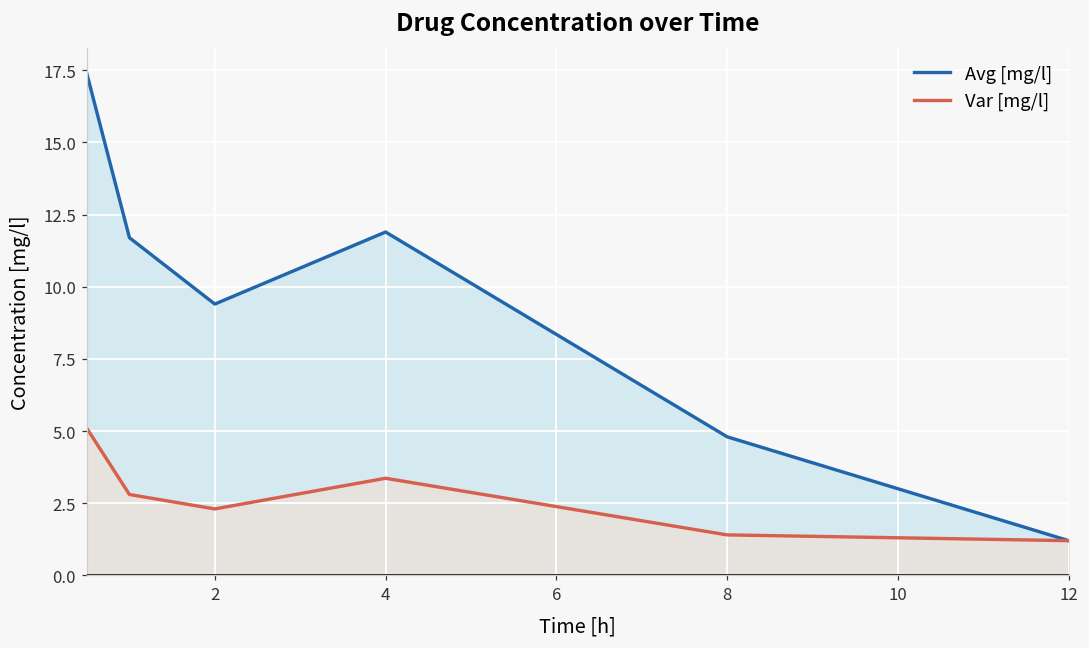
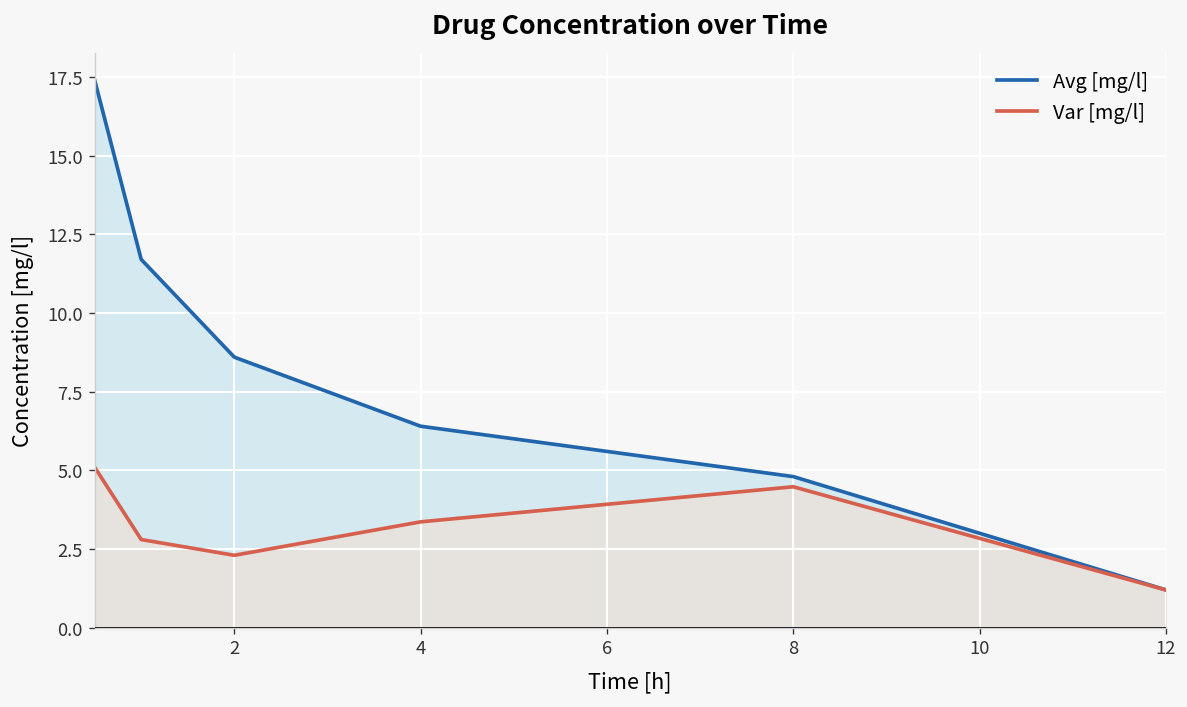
Avg [mg/l], 2: 9.4 -> 8.6
Avg [mg/l], 4: 11.9 -> 6.4
Var [mg/l], 8: 1.4 -> 4.5
